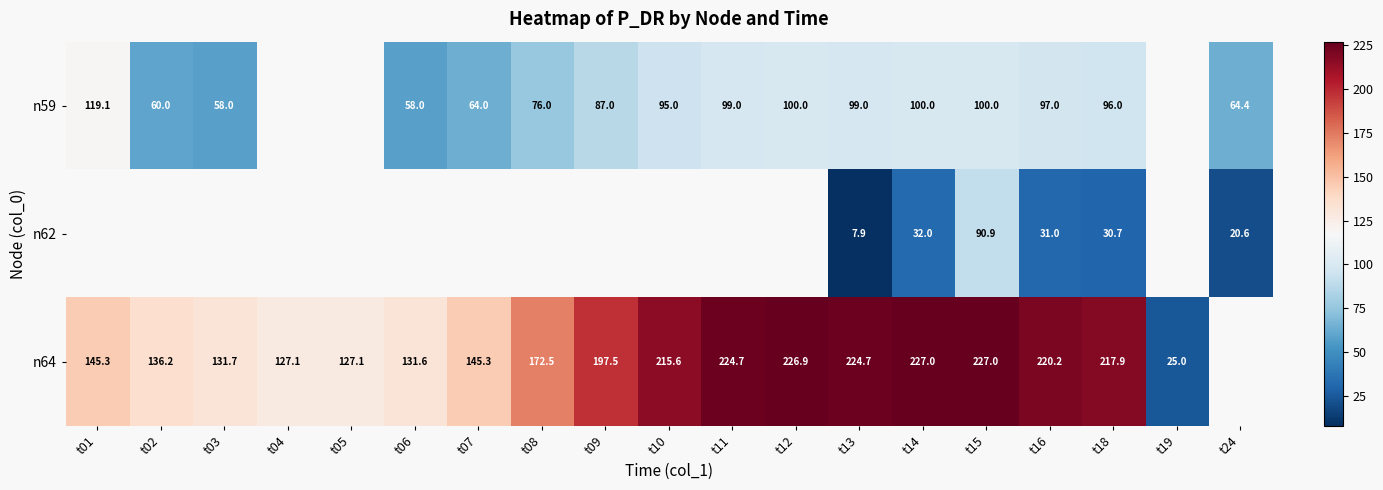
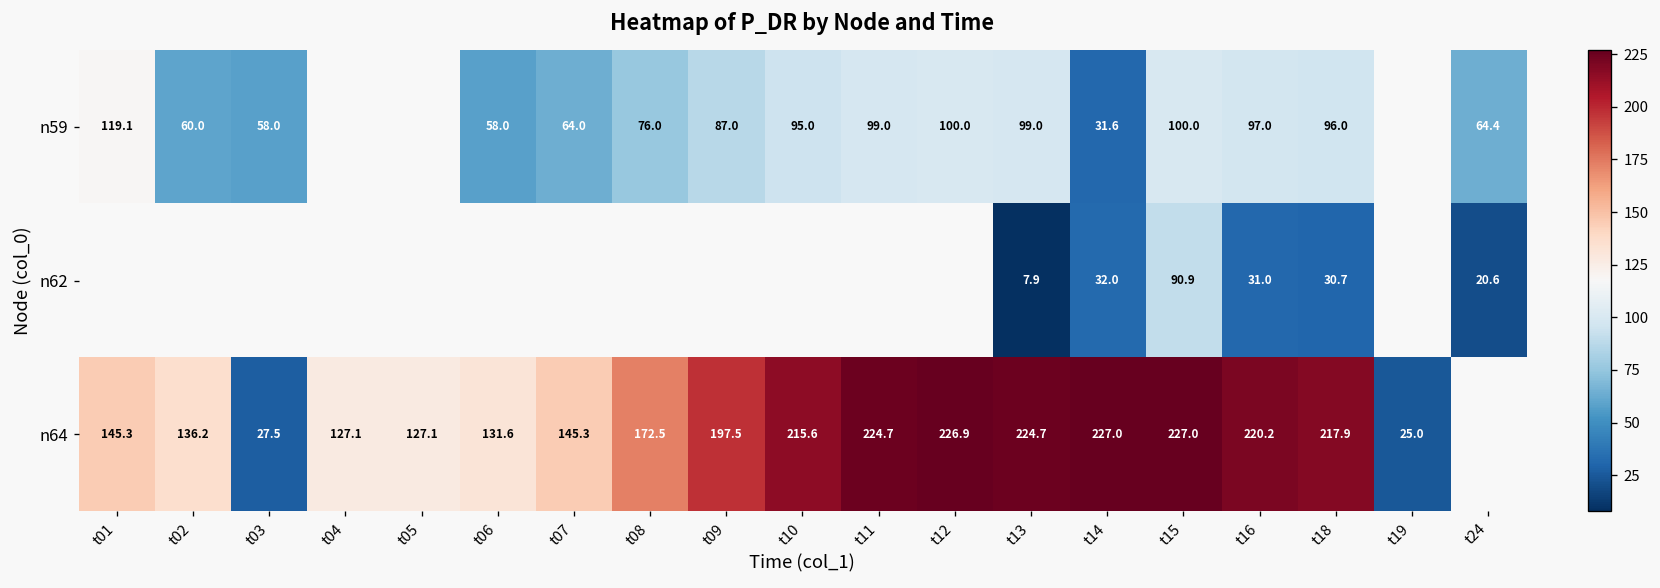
n59, t14: 100.0 -> 31.6
n64, t03: 131.7 -> 27.5
